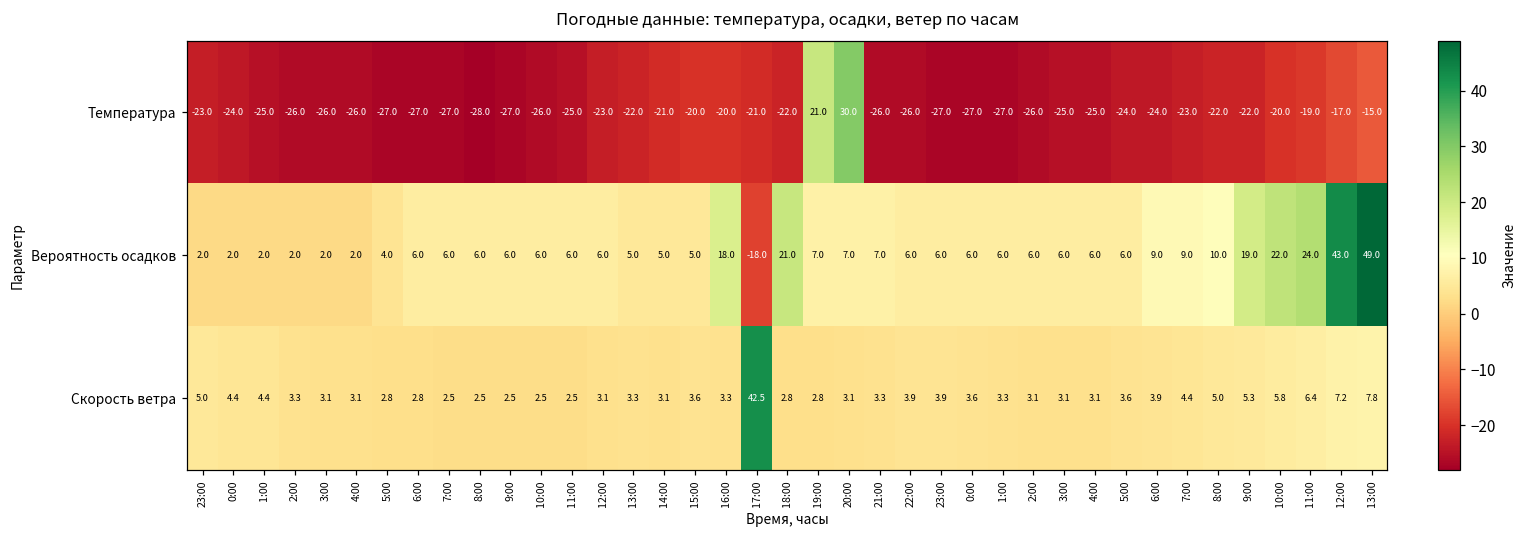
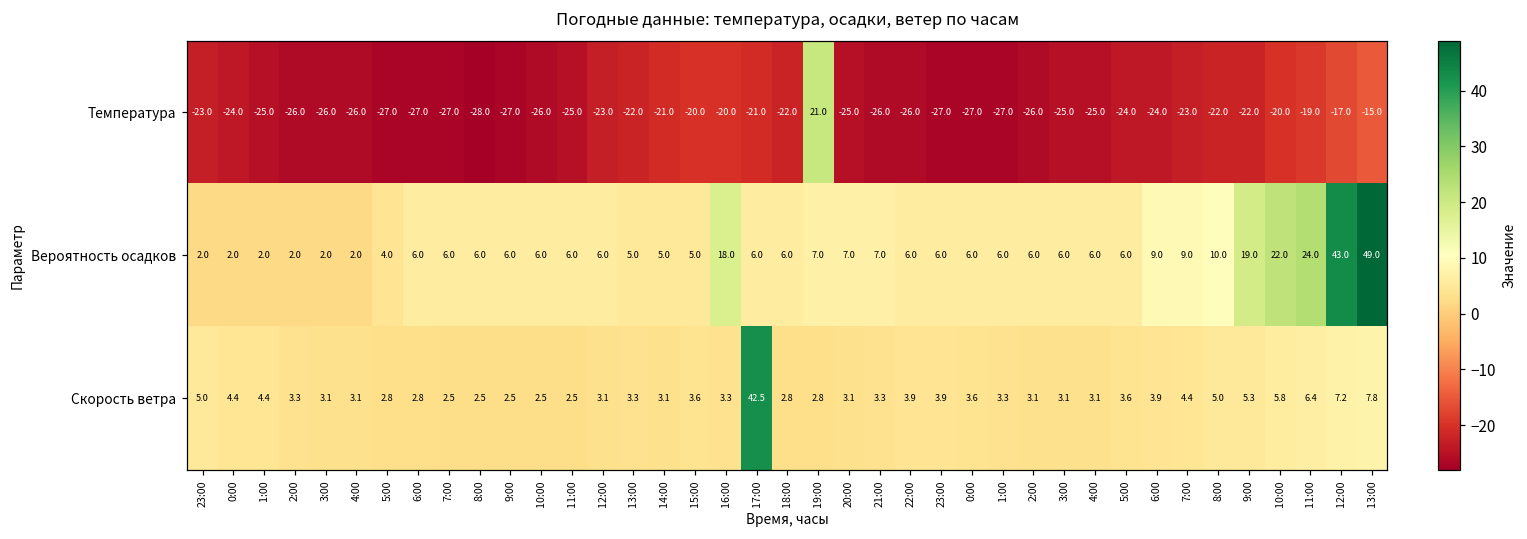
Температура, 20:00: 30.0 -> -25.0
Вероятность осадков, 17:00: -18.0 -> 6.0
Вероятность осадков, 18:00: 21.0 -> 6.0
